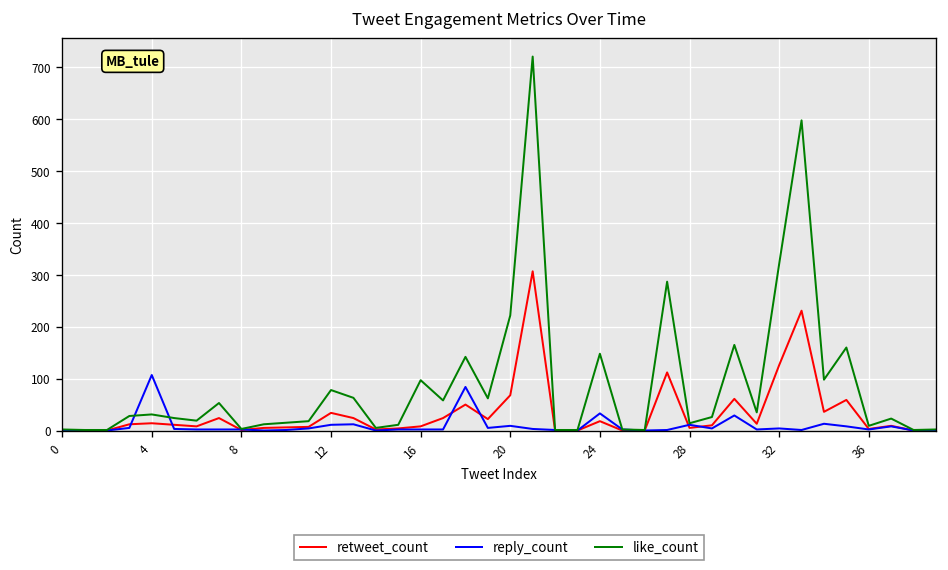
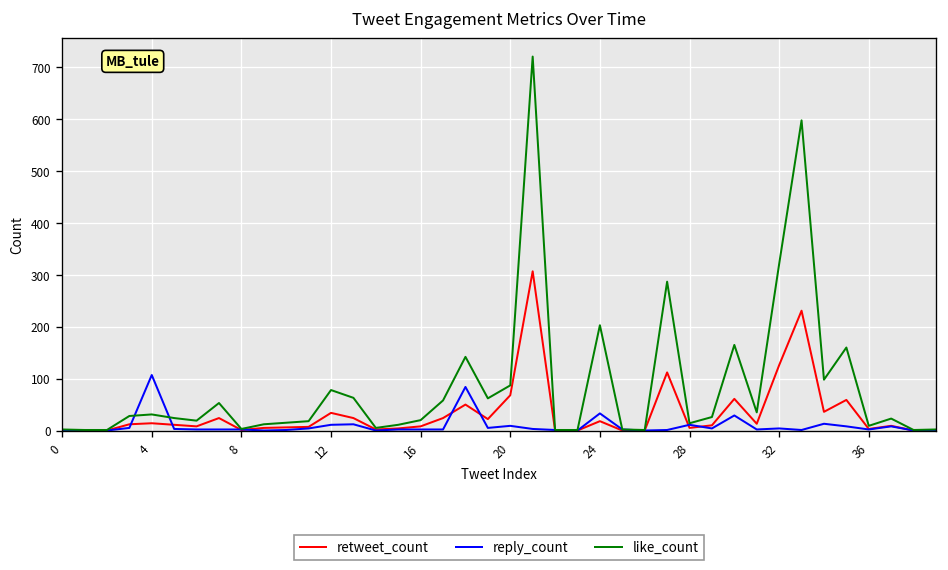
like_count, 16: 100 -> 20
like_count, 20: 220 -> 90
like_count, 24: 150 -> 200
